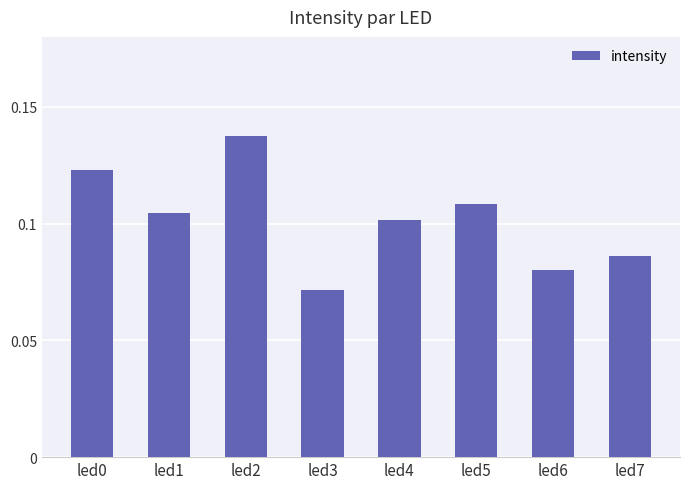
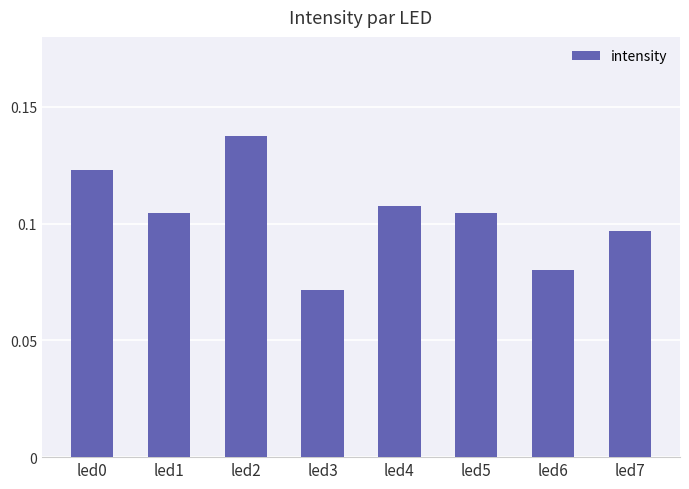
led4: 0.101 -> 0.108
led5: 0.108 -> 0.105
led7: 0.086 -> 0.097
